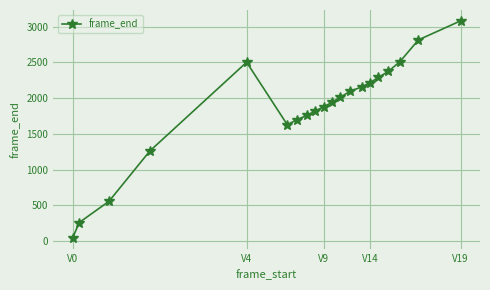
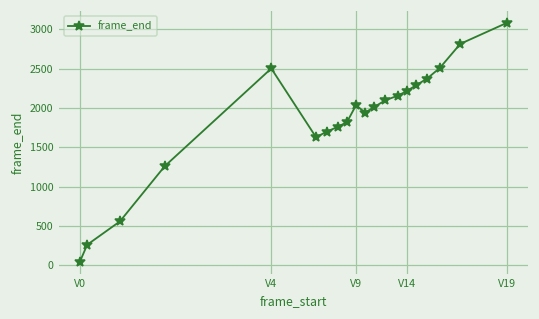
V9: 1900 -> 2000
